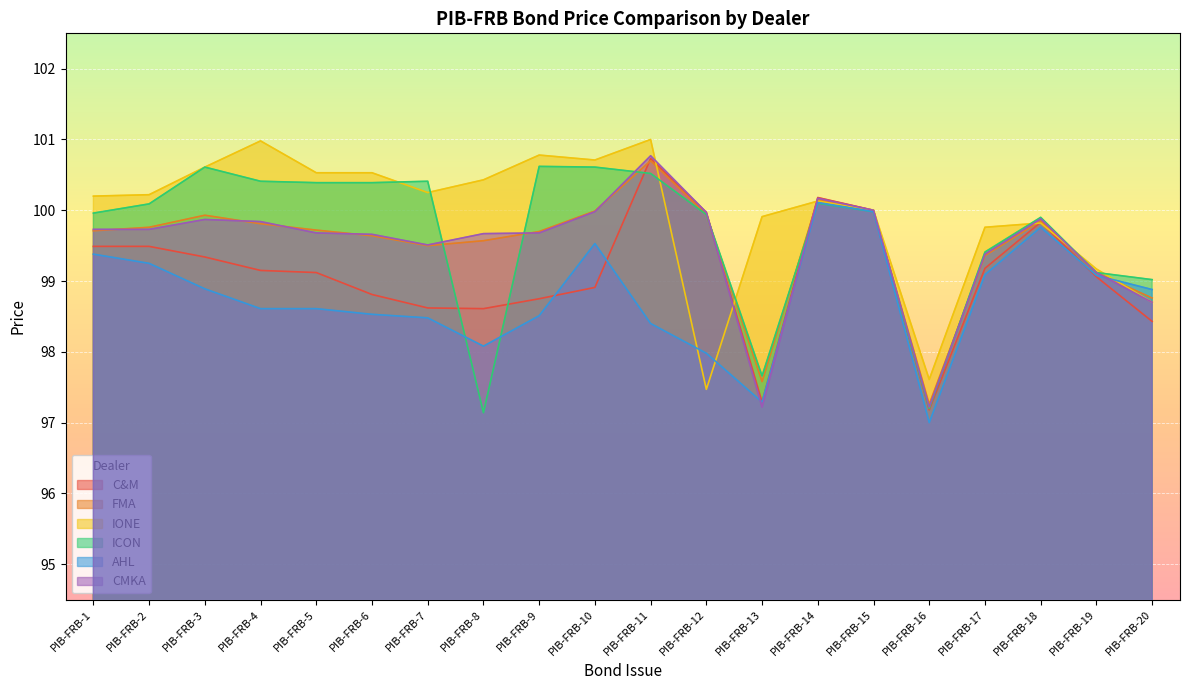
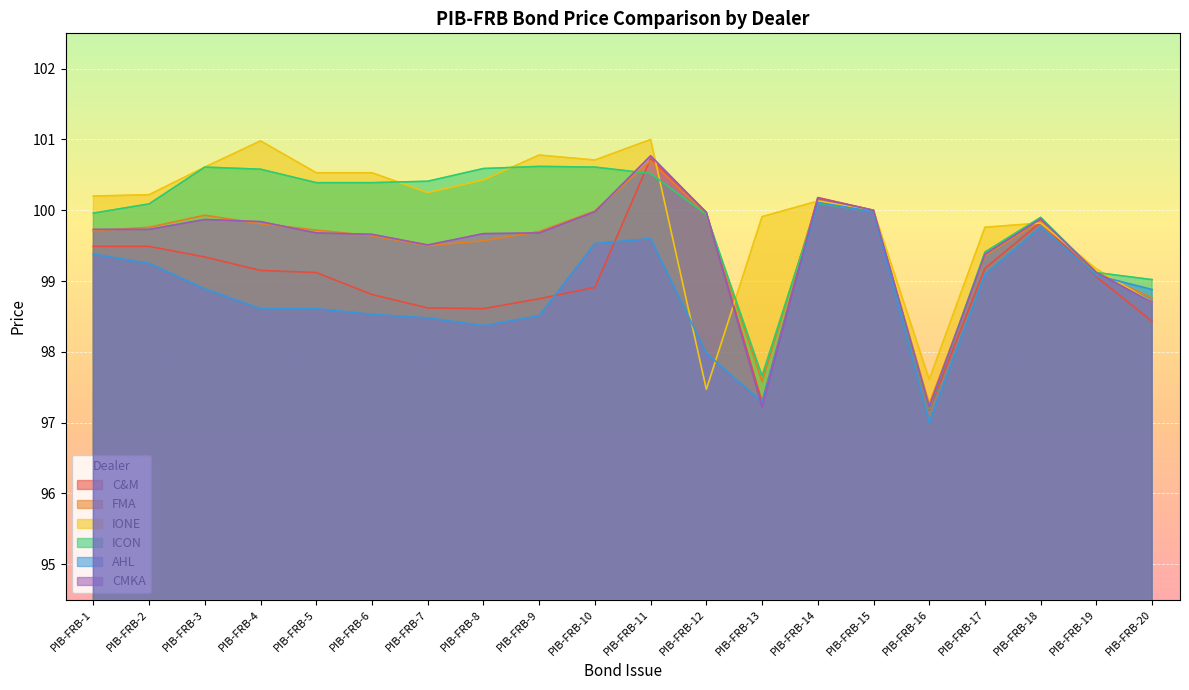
ICON, PIB-FRB-4: 100.4 -> 100.6
ICON, PIB-FRB-8: 97.1 -> 100.6
AHL, PIB-FRB-8: 98.1 -> 98.4
AHL, PIB-FRB-11: 98.4 -> 99.6
